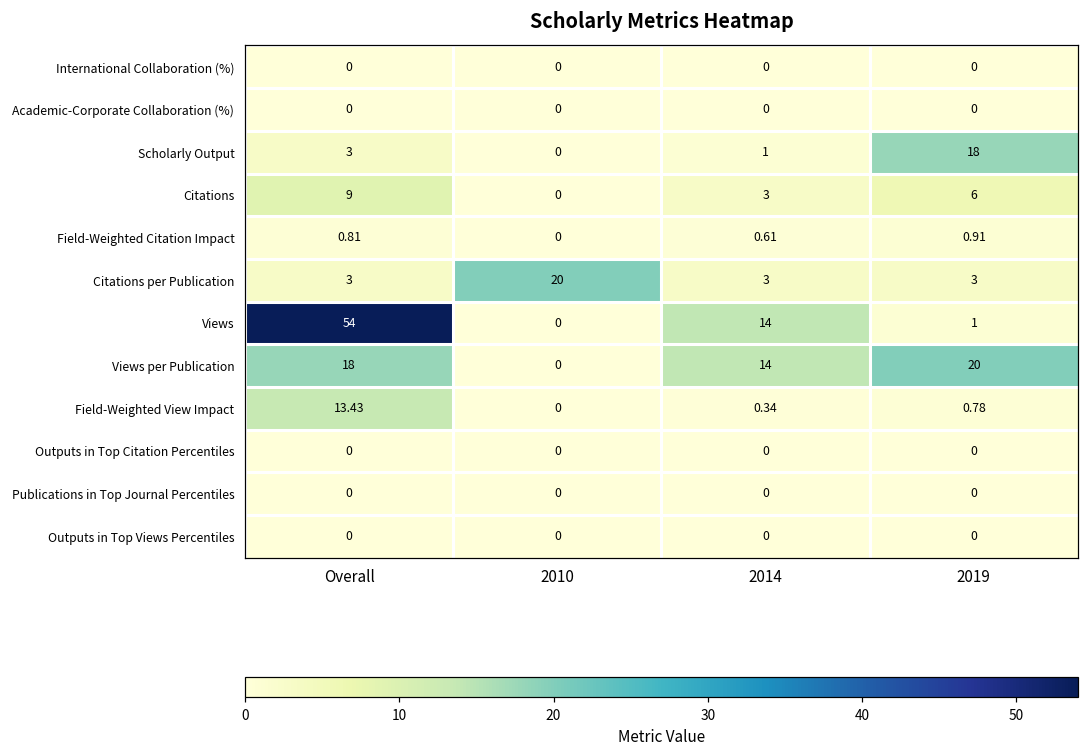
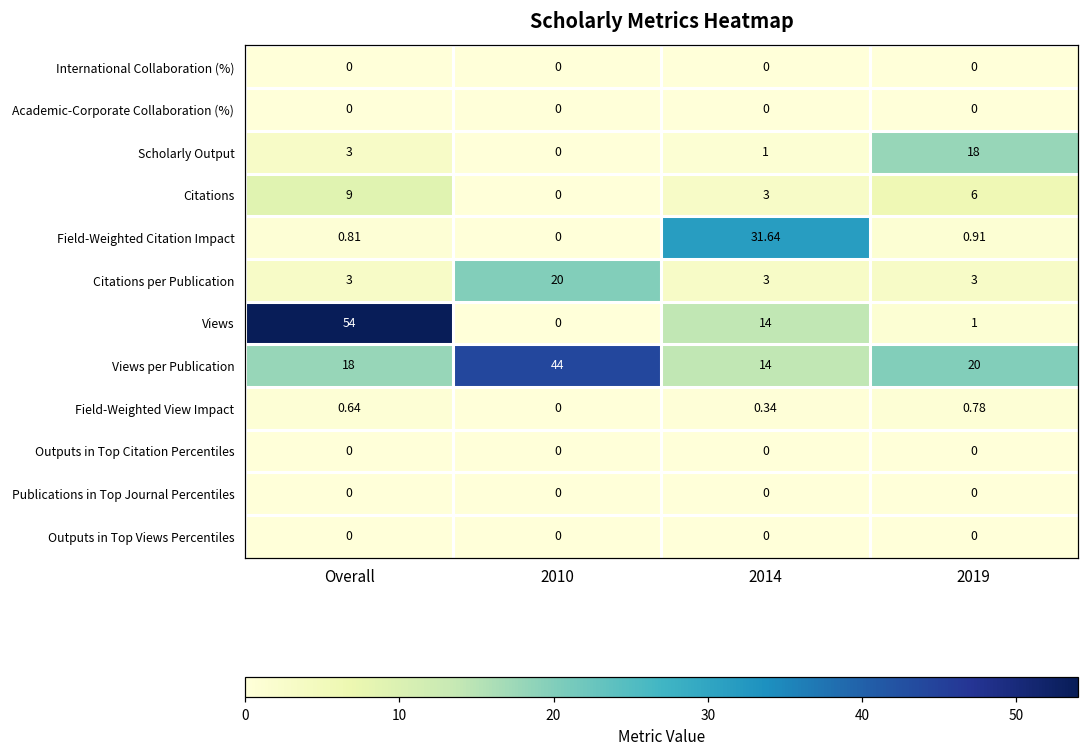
Field-Weighted Citation Impact, 2014: 0.61 -> 31.64
Views per Publication, 2010: 0 -> 44
Field-Weighted View Impact, Overall: 13.43 -> 0.64
